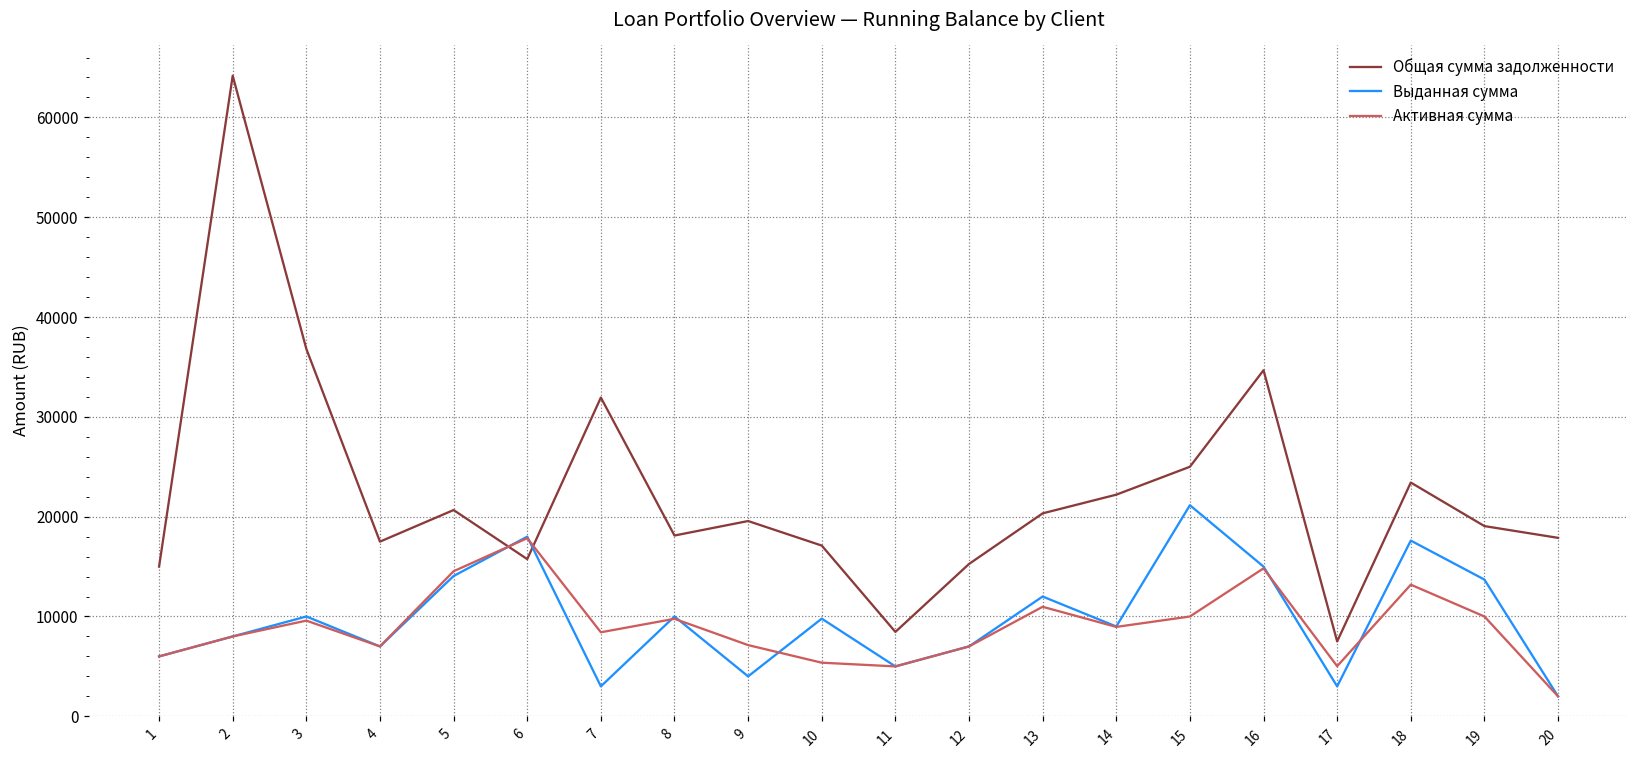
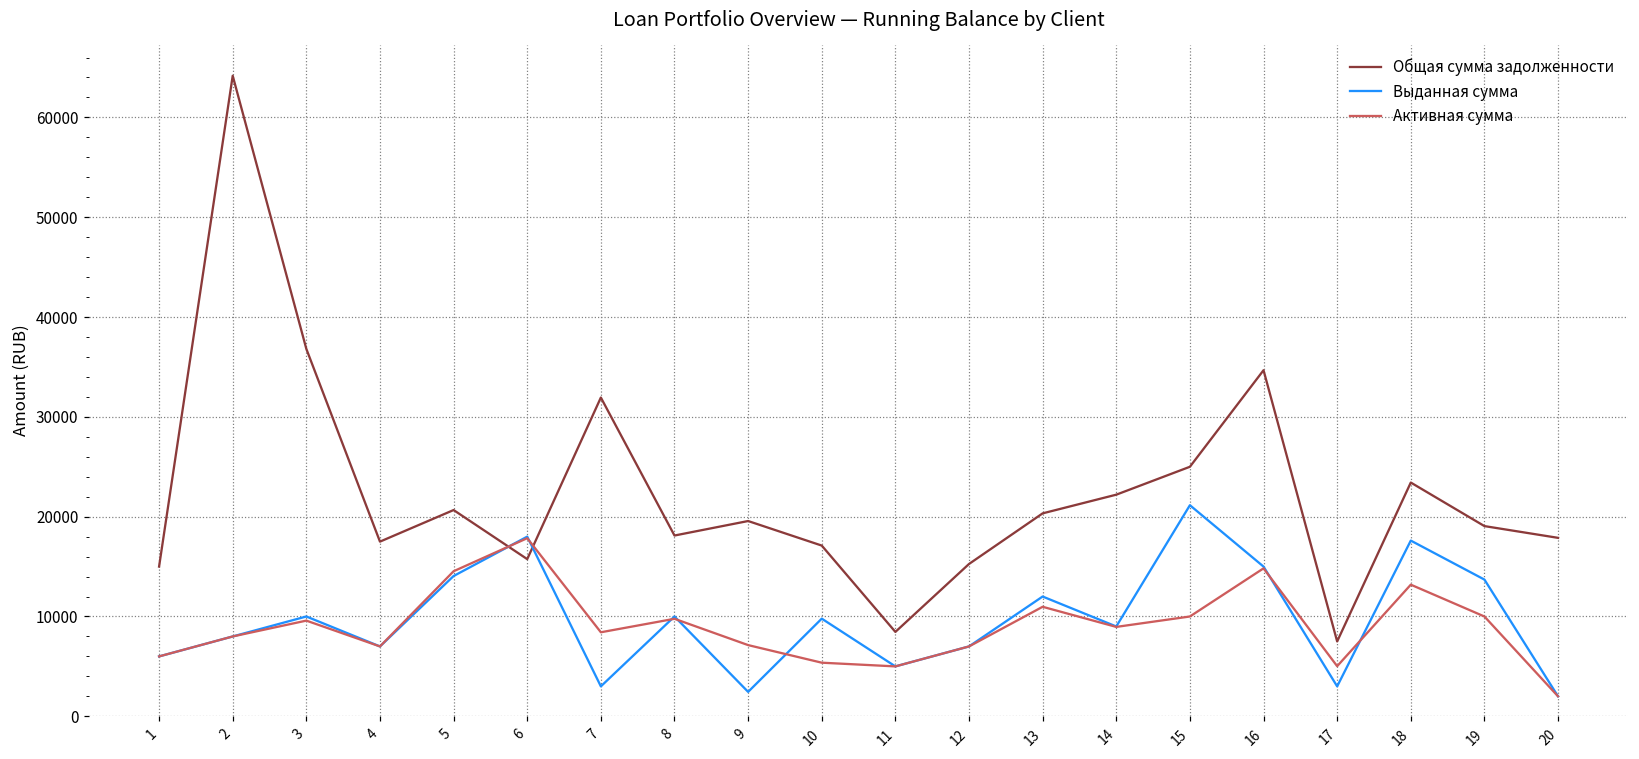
Выданная сумма, 9: 4000 -> 2000
